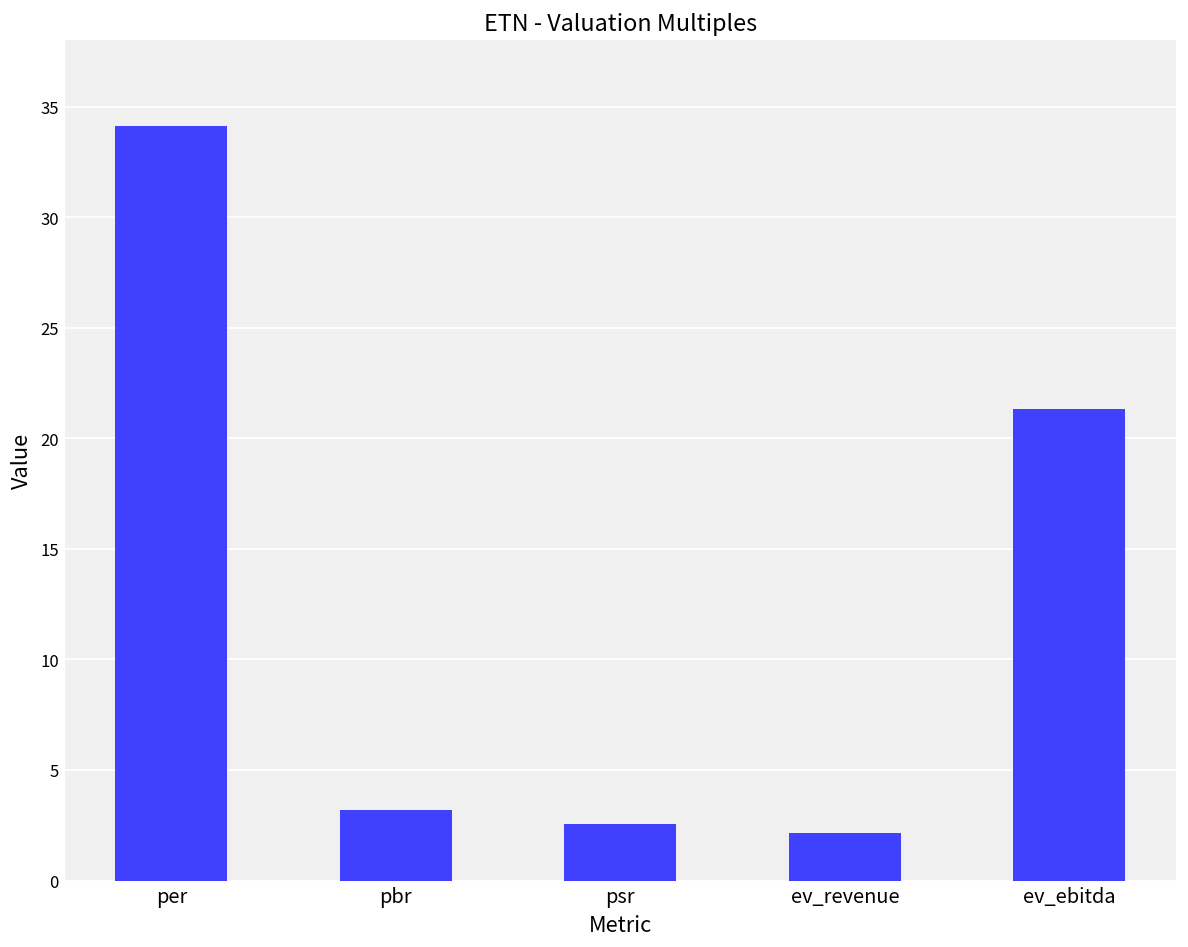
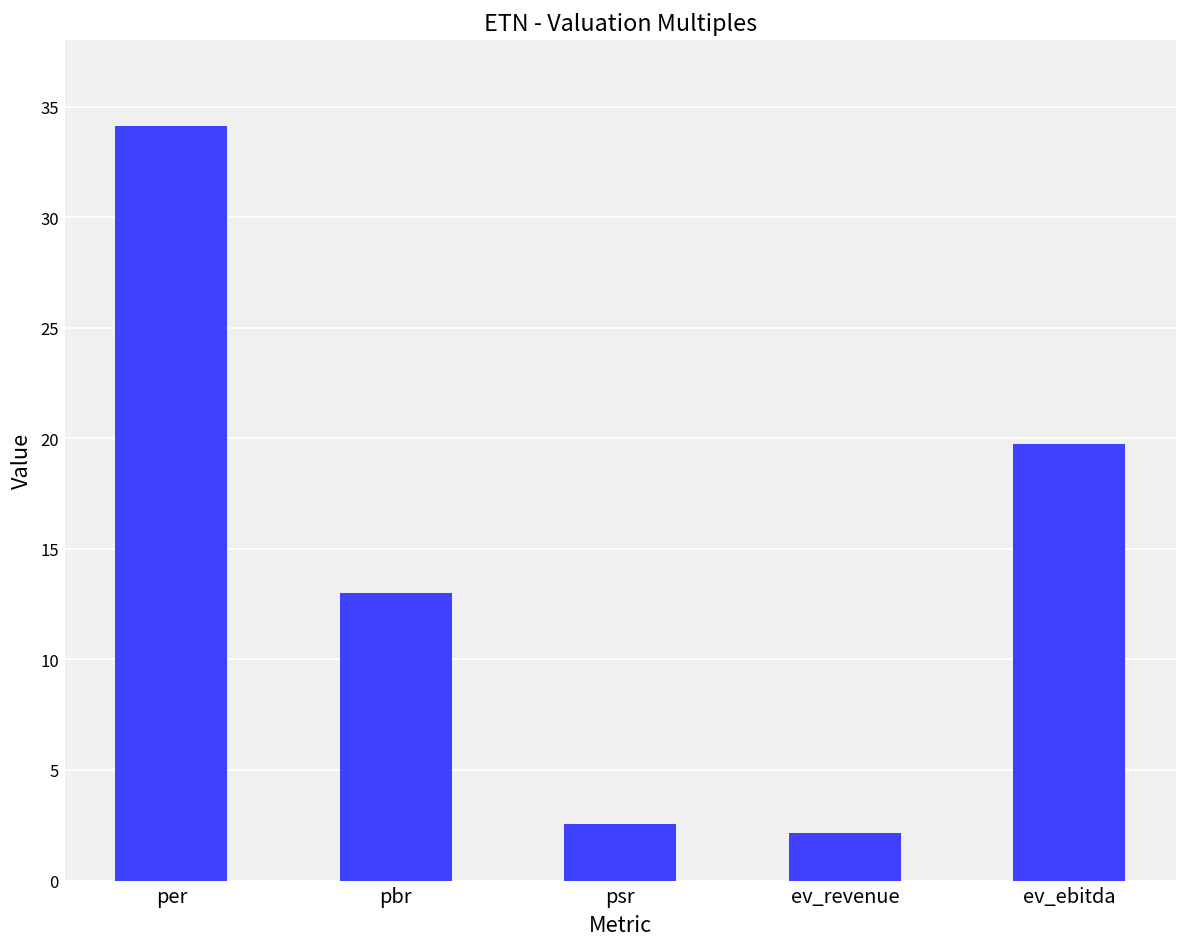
pbr: 3.2 -> 13.0
ev_ebitda: 21.3 -> 19.8
